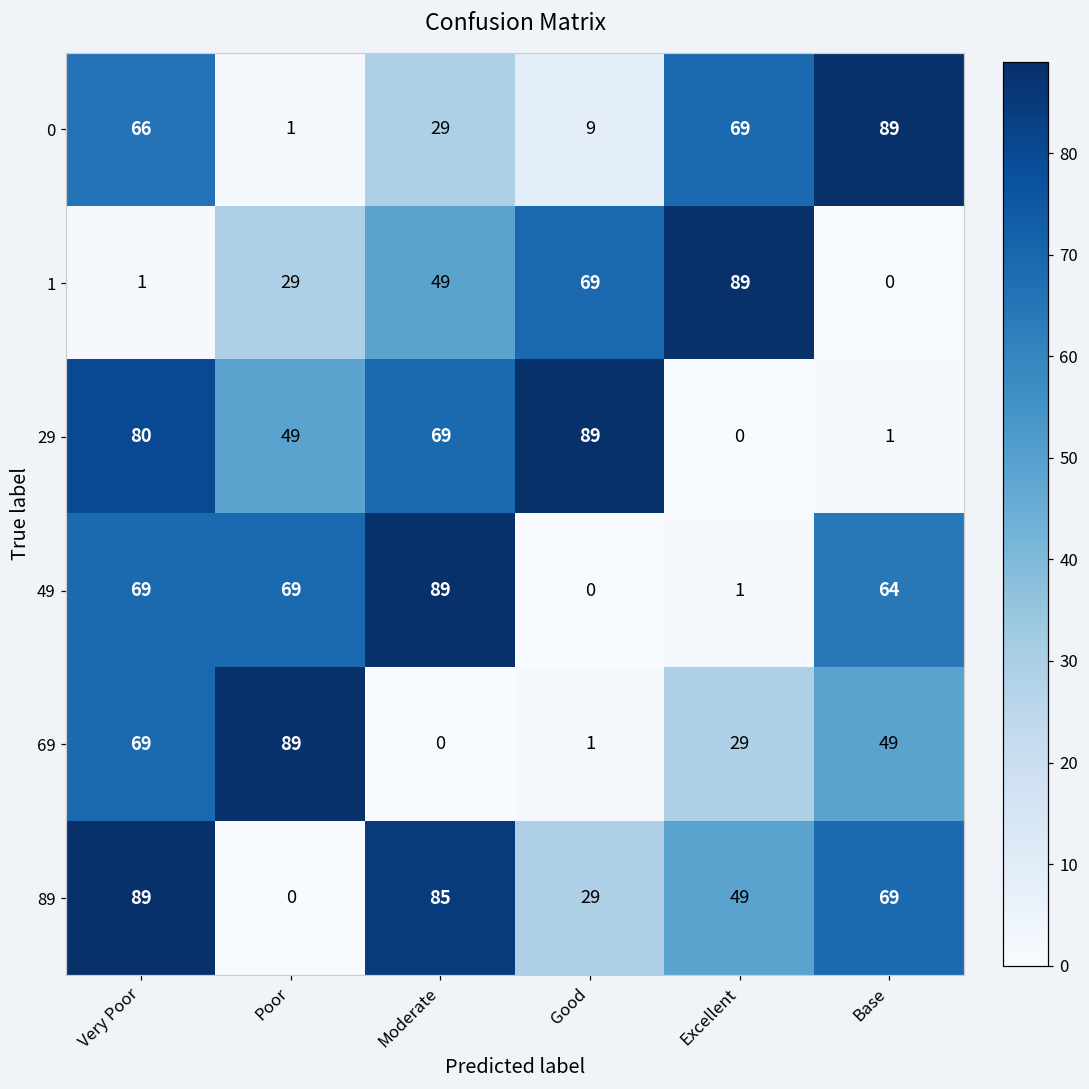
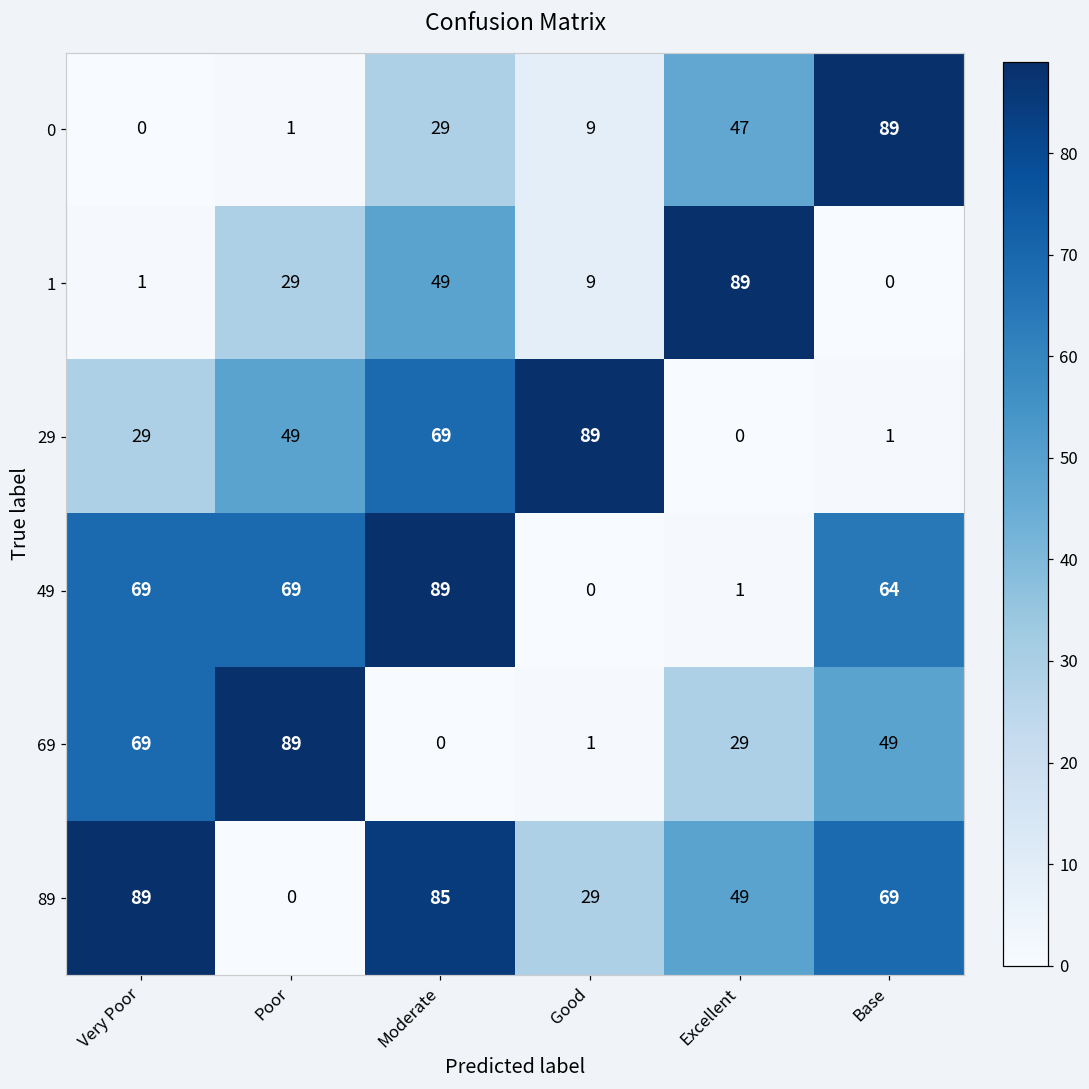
0, Very Poor: 66 -> 0
0, Excellent: 69 -> 47
1, Good: 69 -> 9
29, Very Poor: 80 -> 29
